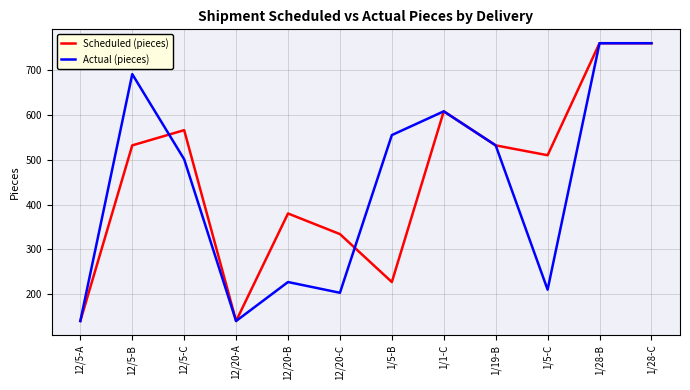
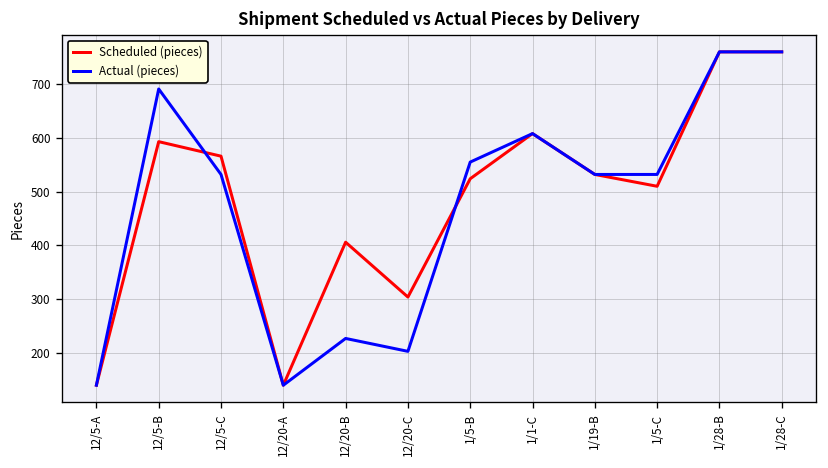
Scheduled (pieces), 12/5-B: 530 -> 590
Actual (pieces), 12/5-C: 500 -> 530
Scheduled (pieces), 12/20-B: 380 -> 410
Scheduled (pieces), 12/20-C: 330 -> 300
Scheduled (pieces), 1/5-B: 230 -> 520
Actual (pieces), 1/5-C: 210 -> 530
